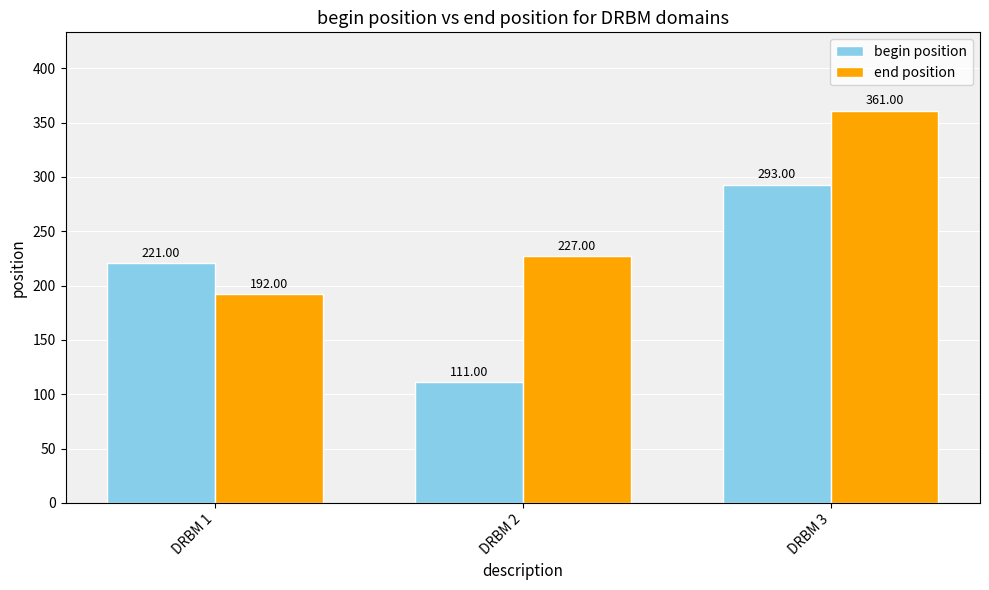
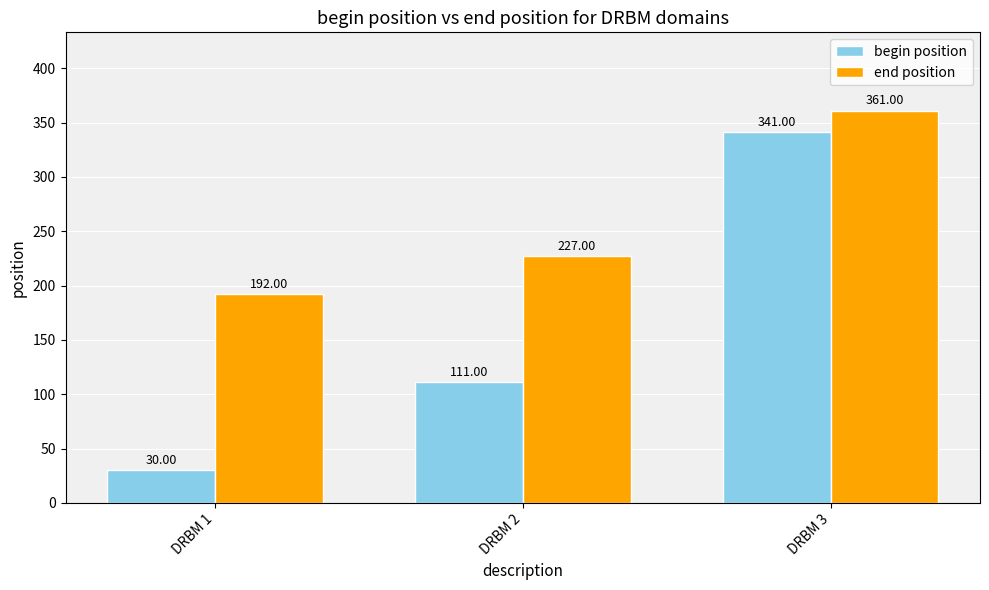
begin position, DRBM 1: 221.00 -> 30.00
begin position, DRBM 3: 293.00 -> 341.00
